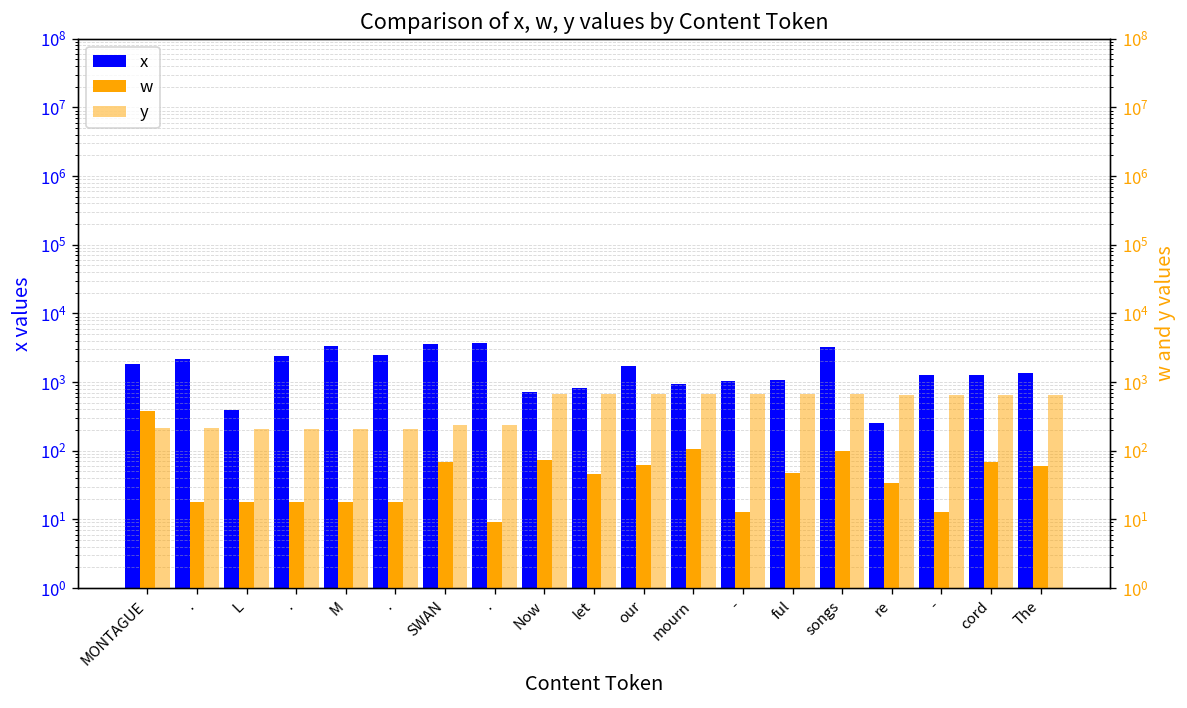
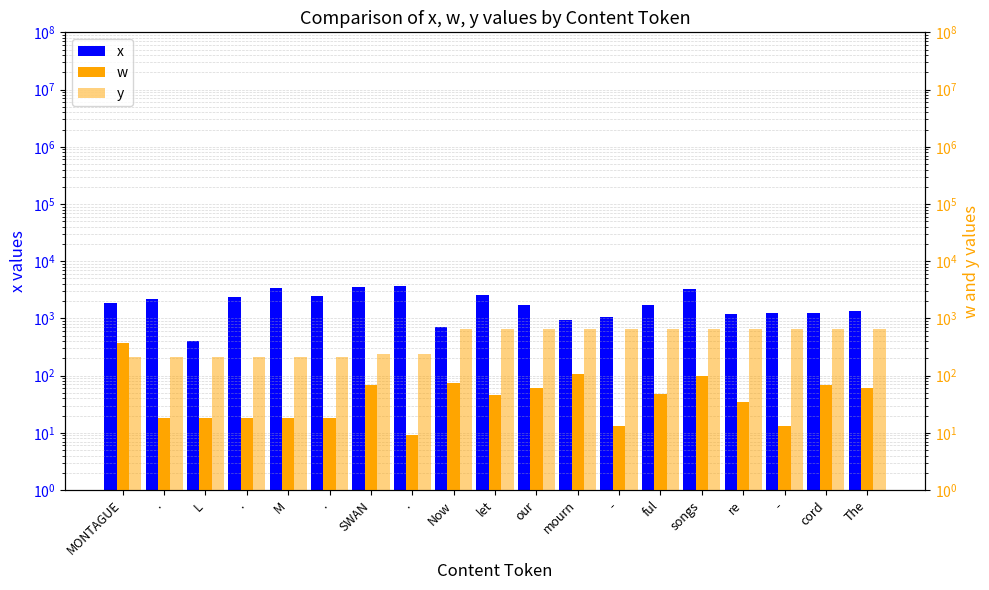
x, let: 800 -> 3000
x, ful: 1100 -> 1700
x, re: 300 -> 1200
